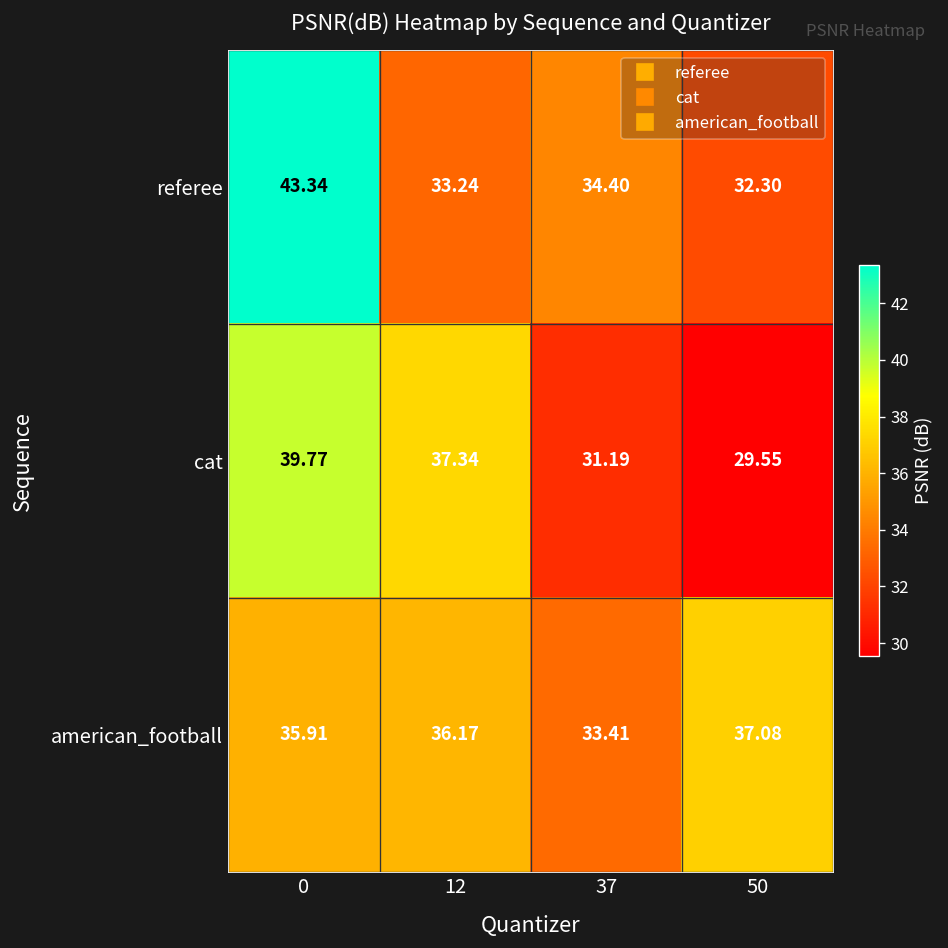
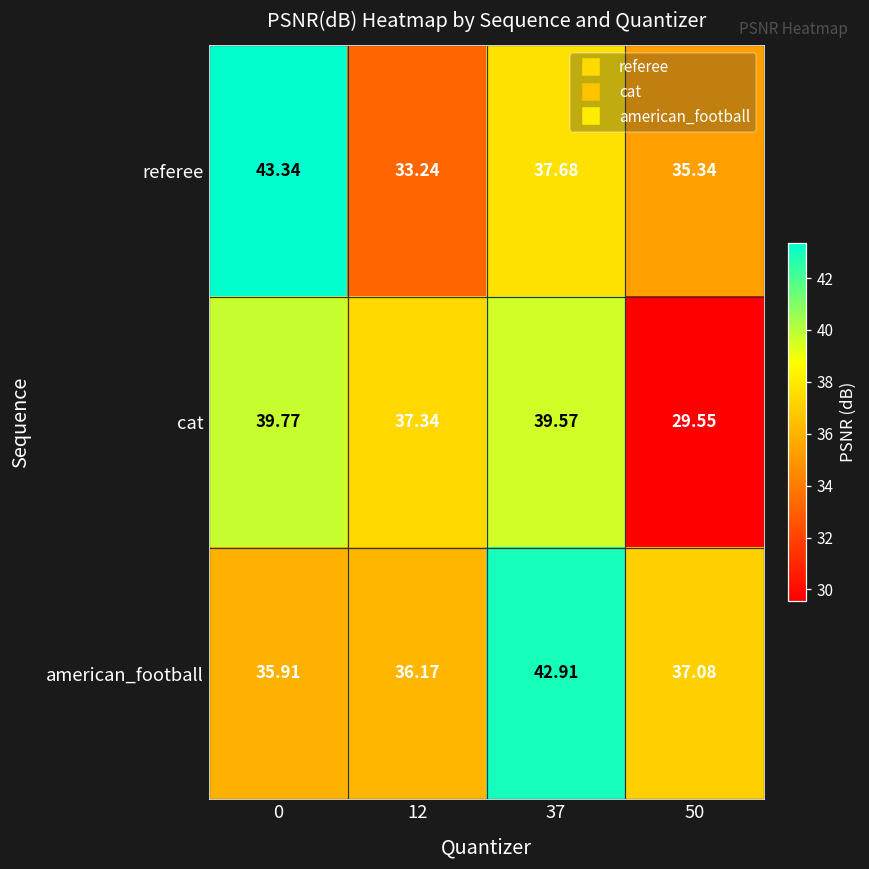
referee, 37: 34.40 -> 37.68
referee, 50: 32.30 -> 35.34
cat, 37: 31.19 -> 39.57
american_football, 37: 33.41 -> 42.91
